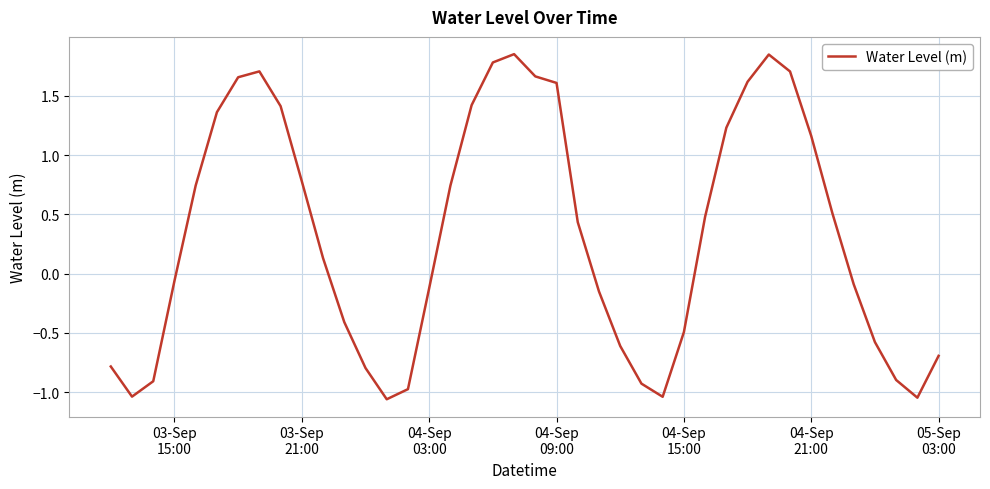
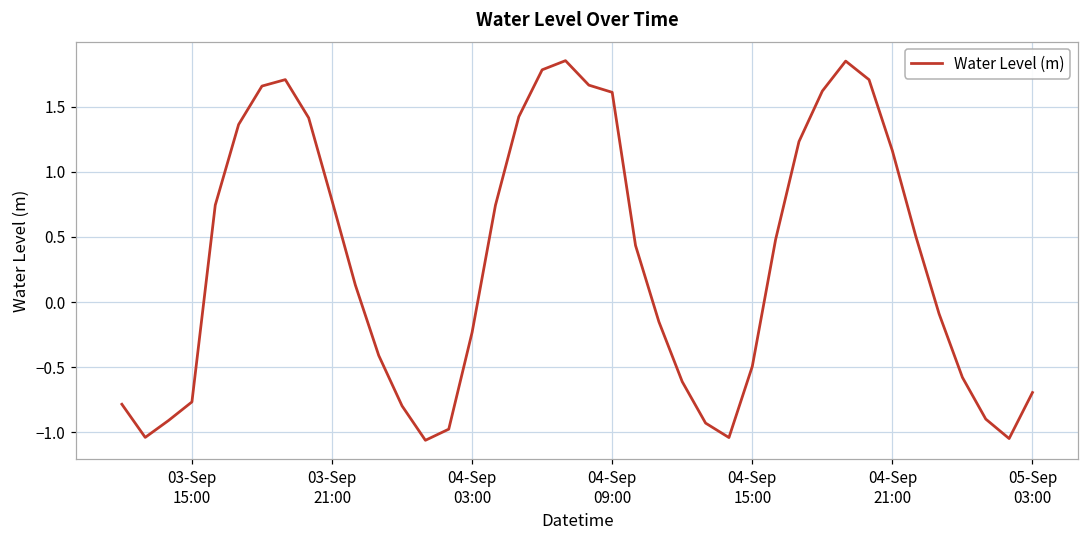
03-Sep 15:00: -0.06 -> -0.77
04-Sep 03:00: -0.12 -> -0.23
